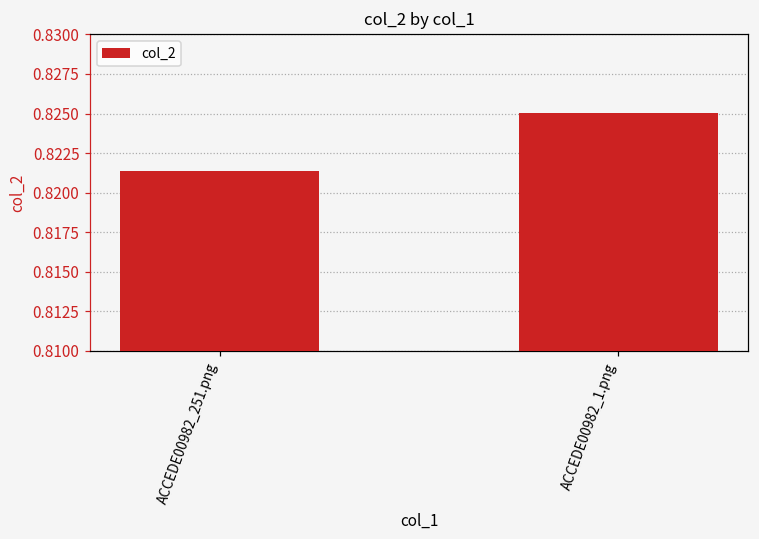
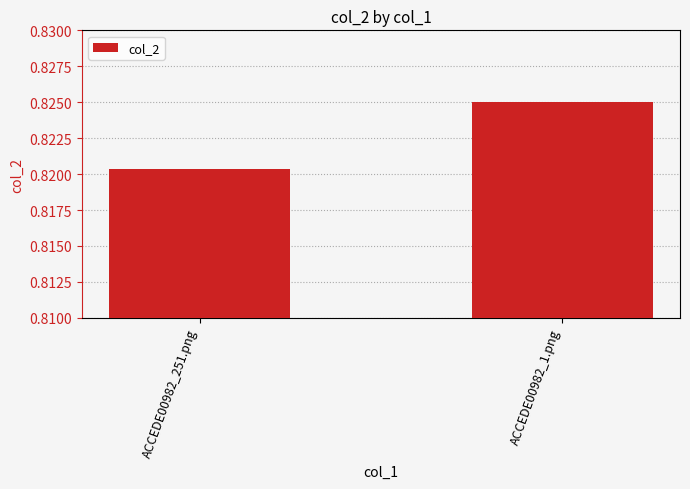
ACCEDE00982_251.png: 0.8214 -> 0.8204
